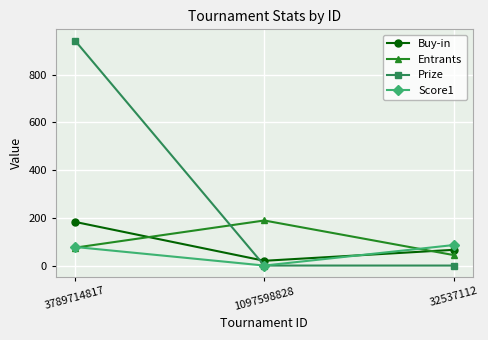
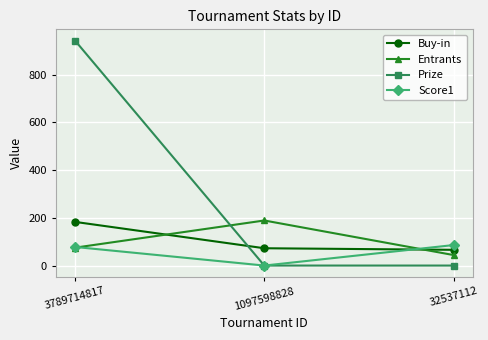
Buy-in, 1097598828: 20 -> 70
